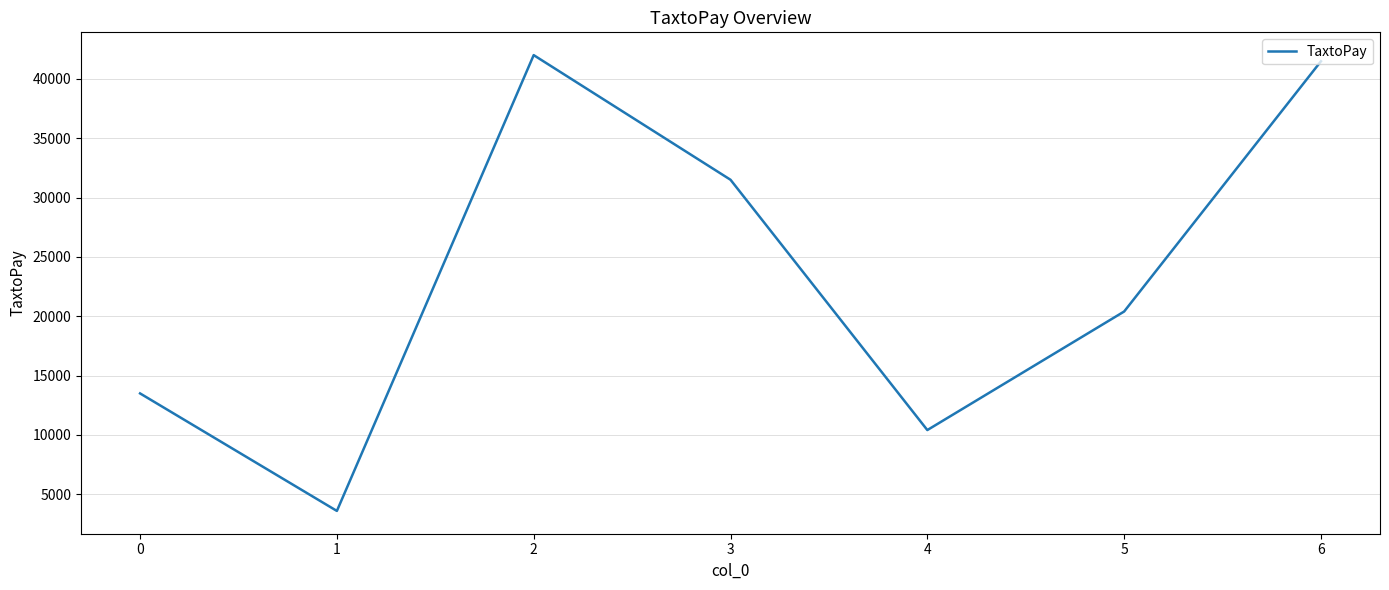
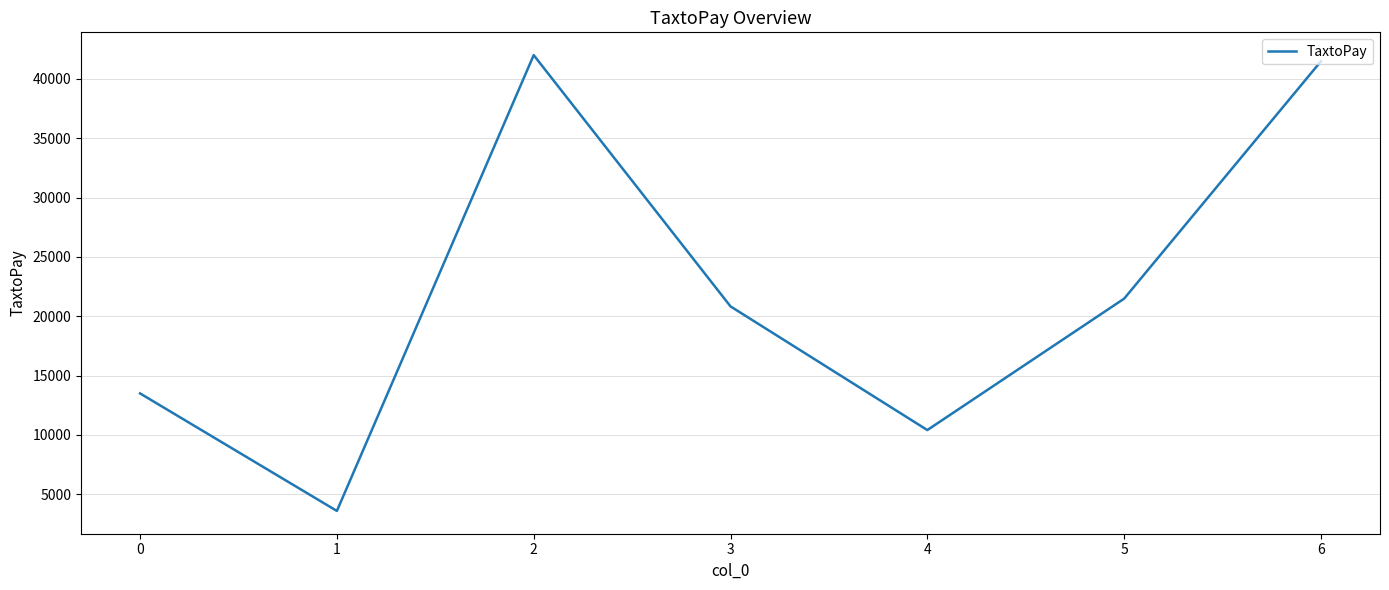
3: 31500 -> 20800
5: 20400 -> 21500
